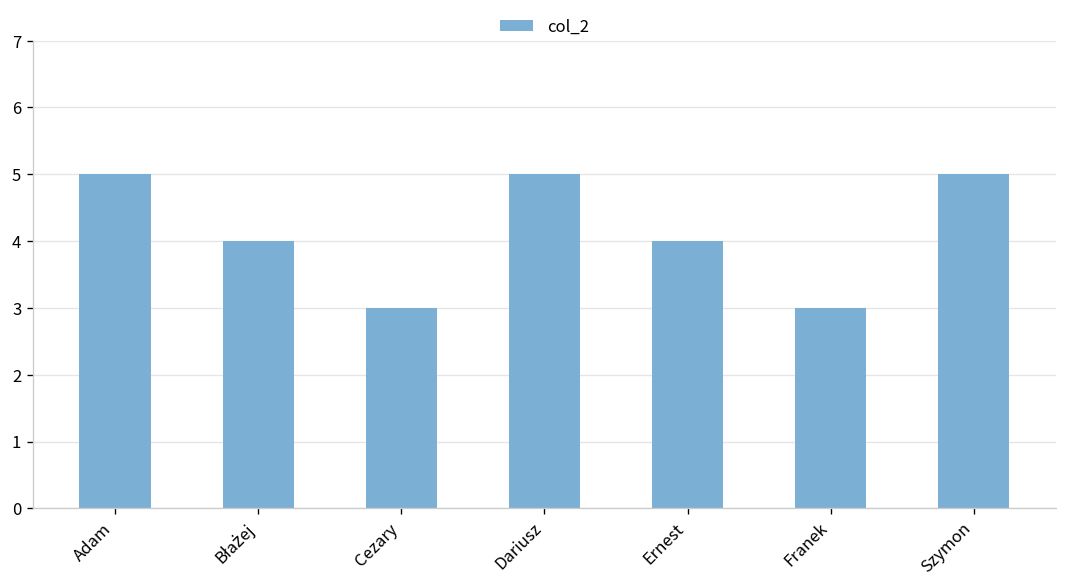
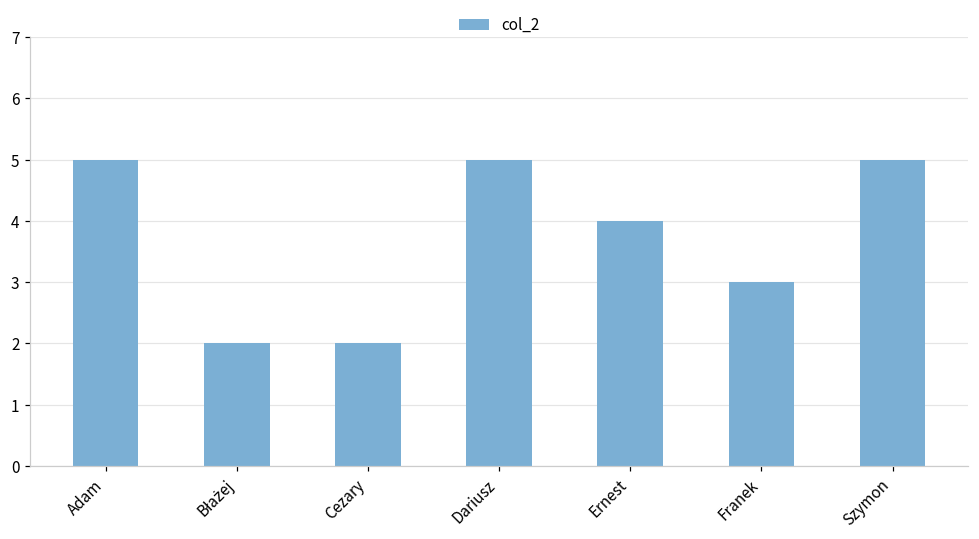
Błażej: 4 -> 2
Cezary: 3 -> 2
